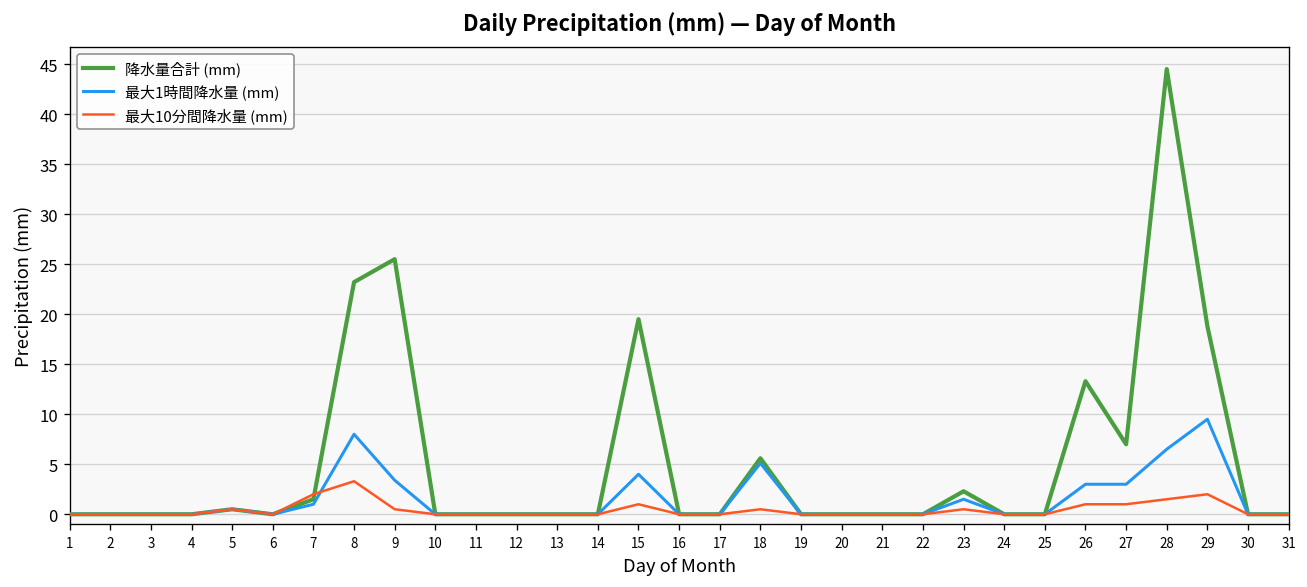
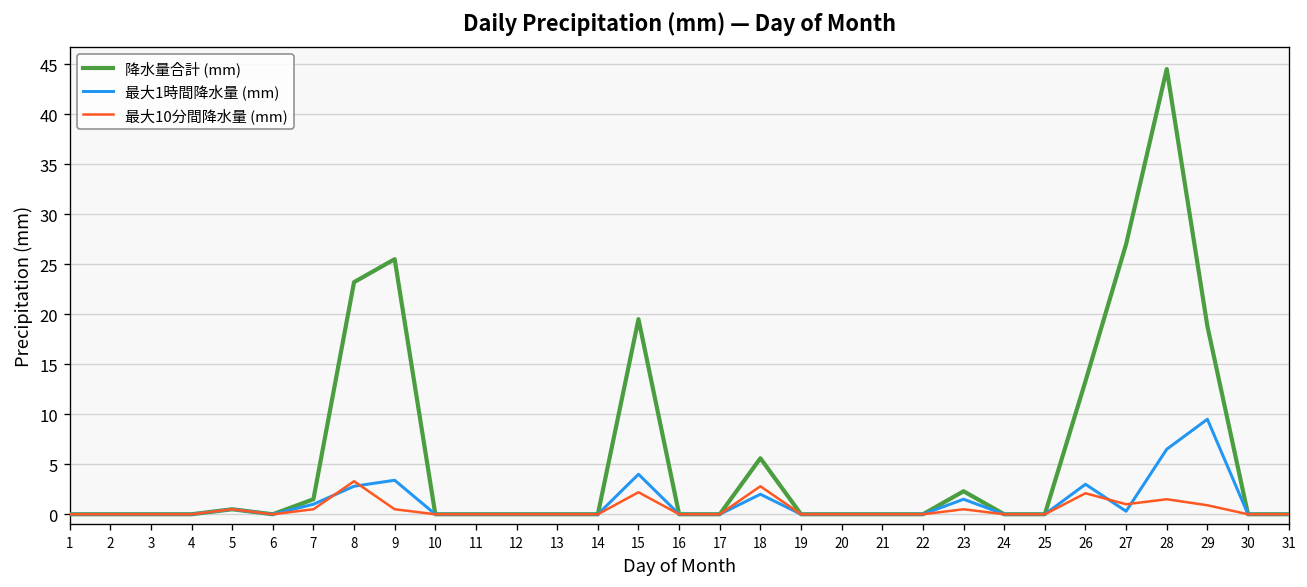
最大10分間降水量 (mm), 7: 2 -> 1
最大1時間降水量 (mm), 8: 8 -> 3
最大10分間降水量 (mm), 15: 1 -> 2
最大1時間降水量 (mm), 18: 5 -> 2
最大10分間降水量 (mm), 18: 1 -> 3
最大10分間降水量 (mm), 26: 1 -> 2
降水量合計 (mm), 27: 7 -> 27
最大1時間降水量 (mm), 27: 3 -> 0
最大10分間降水量 (mm), 29: 2 -> 1
